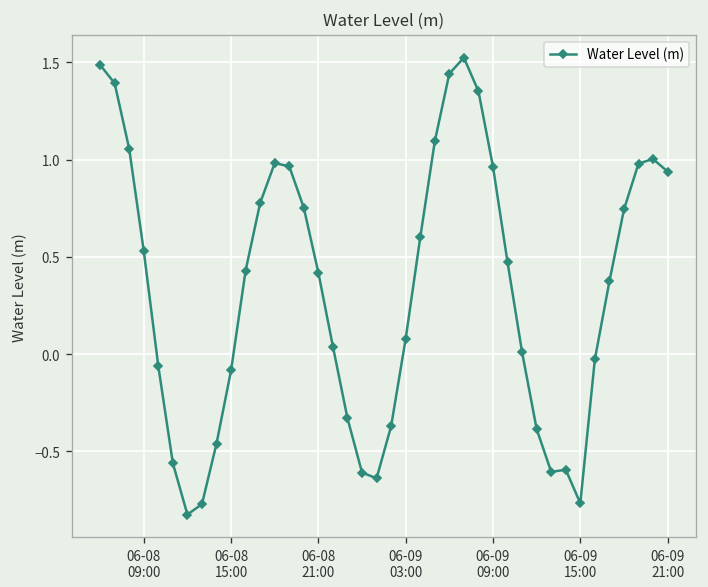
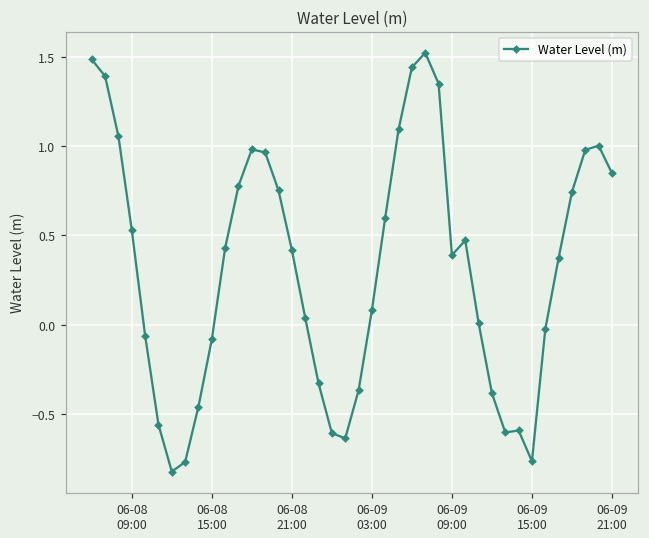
06-09 09:00: 0.96 -> 0.39
06-09 21:00: 0.94 -> 0.85
